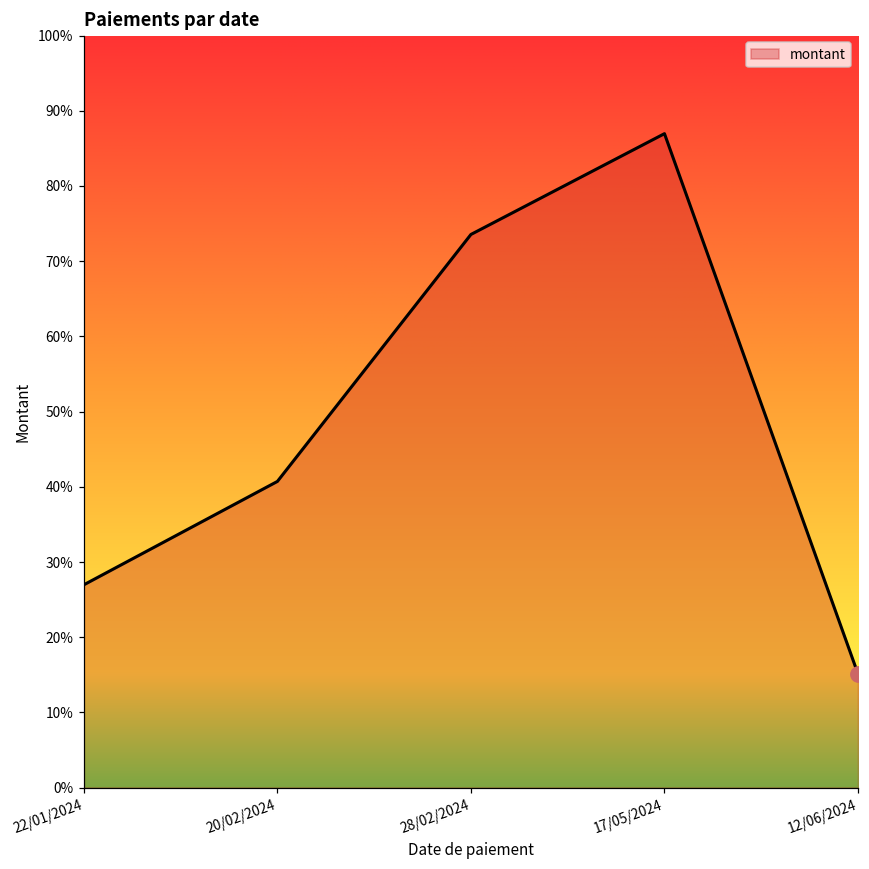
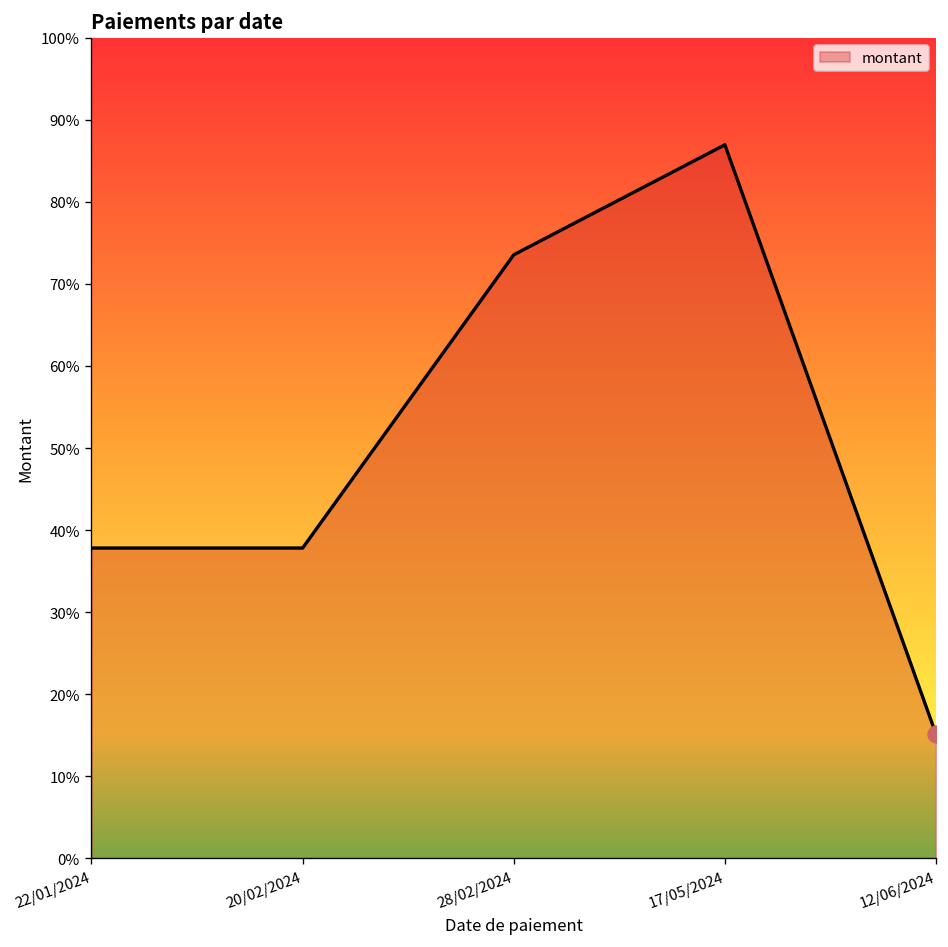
montant, 22/01/2024: 27% -> 38%
montant, 20/02/2024: 41% -> 38%
